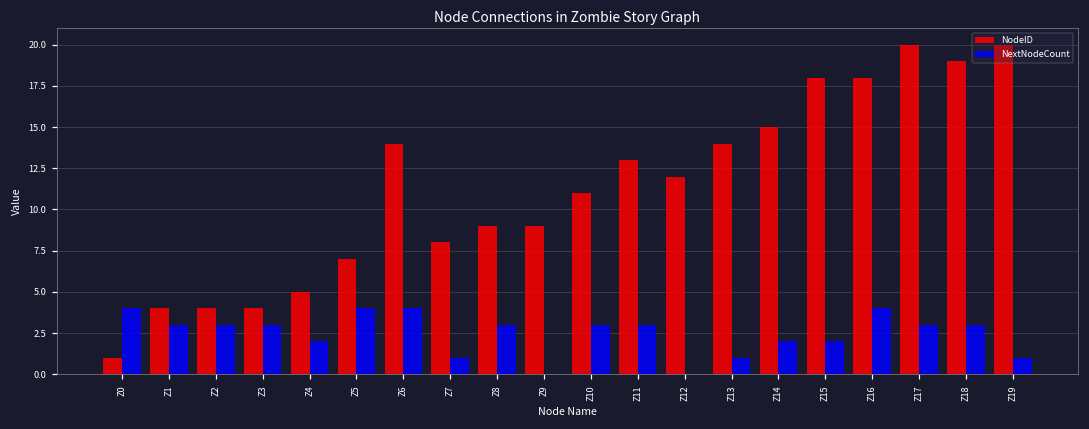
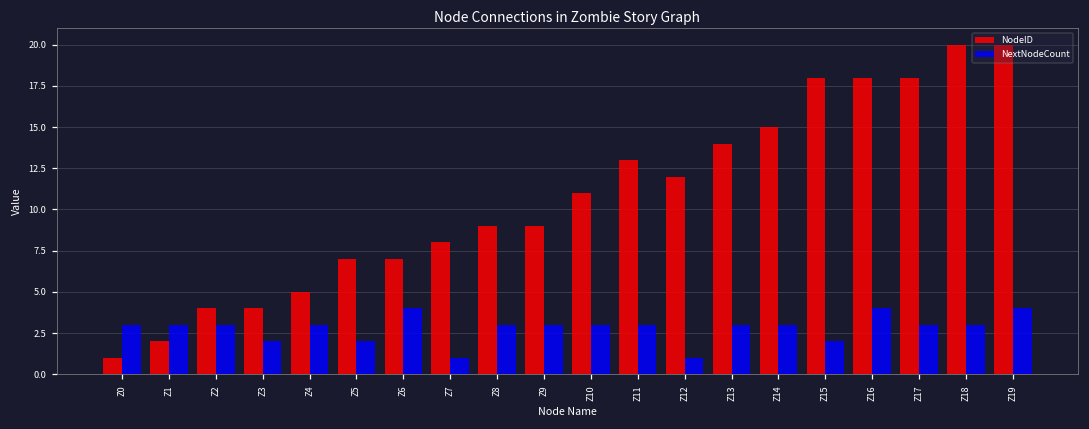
NextNodeCount, Z0: 4 -> 3
NodeID, Z1: 4 -> 2
NextNodeCount, Z3: 3 -> 2
NextNodeCount, Z4: 2 -> 3
NextNodeCount, Z5: 4 -> 2
NodeID, Z6: 14 -> 7
NextNodeCount, Z9: 0 -> 3
NextNodeCount, Z12: 0 -> 1
NextNodeCount, Z13: 1 -> 3
NextNodeCount, Z14: 2 -> 3
NodeID, Z17: 20 -> 18
NodeID, Z18: 19 -> 20
NextNodeCount, Z19: 1 -> 4
